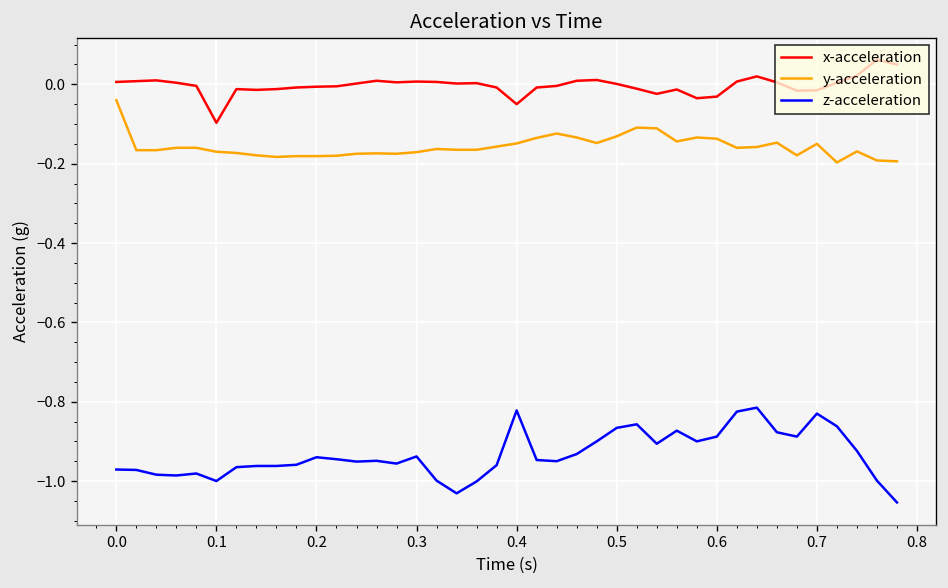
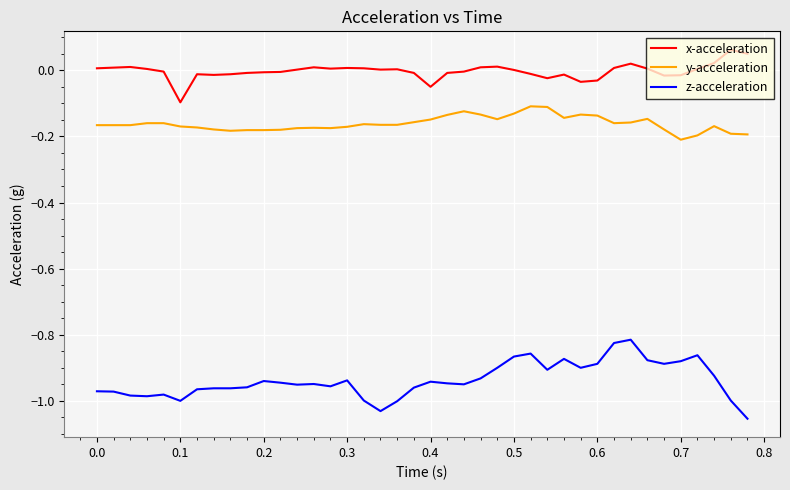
y-acceleration, 0.0: -0.04 -> -0.17
z-acceleration, 0.4: -0.82 -> -0.94
y-acceleration, 0.7: -0.15 -> -0.21
z-acceleration, 0.7: -0.83 -> -0.88
